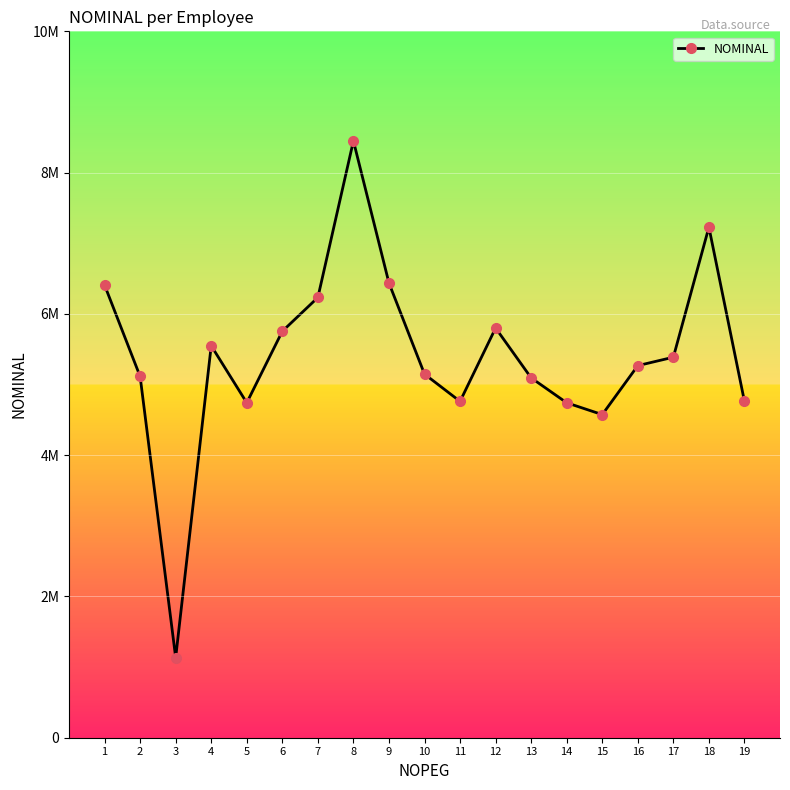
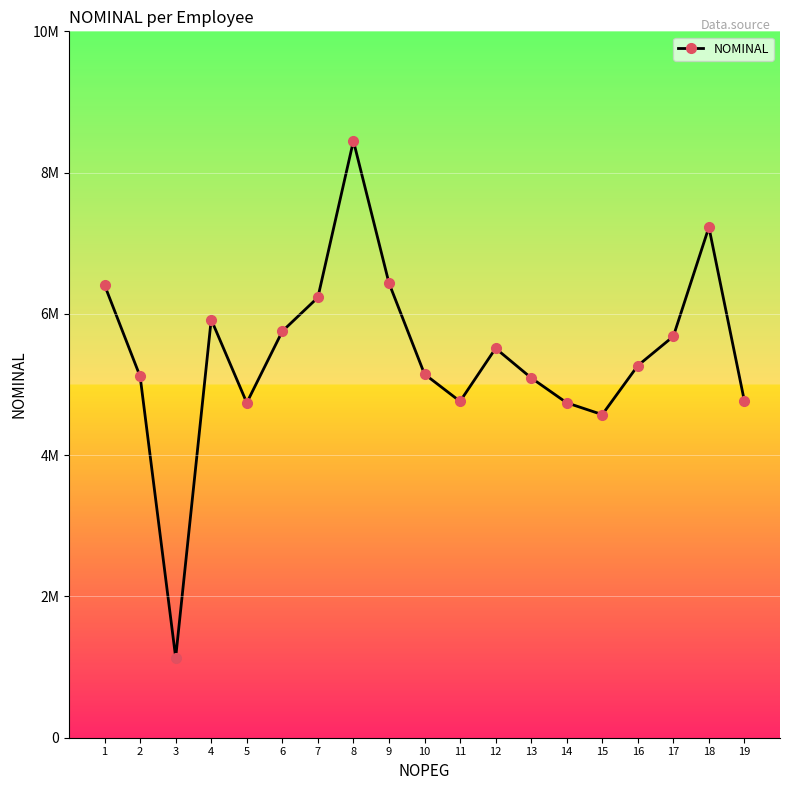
4: 5500000 -> 5900000
12: 5800000 -> 5500000
17: 5400000 -> 5700000
